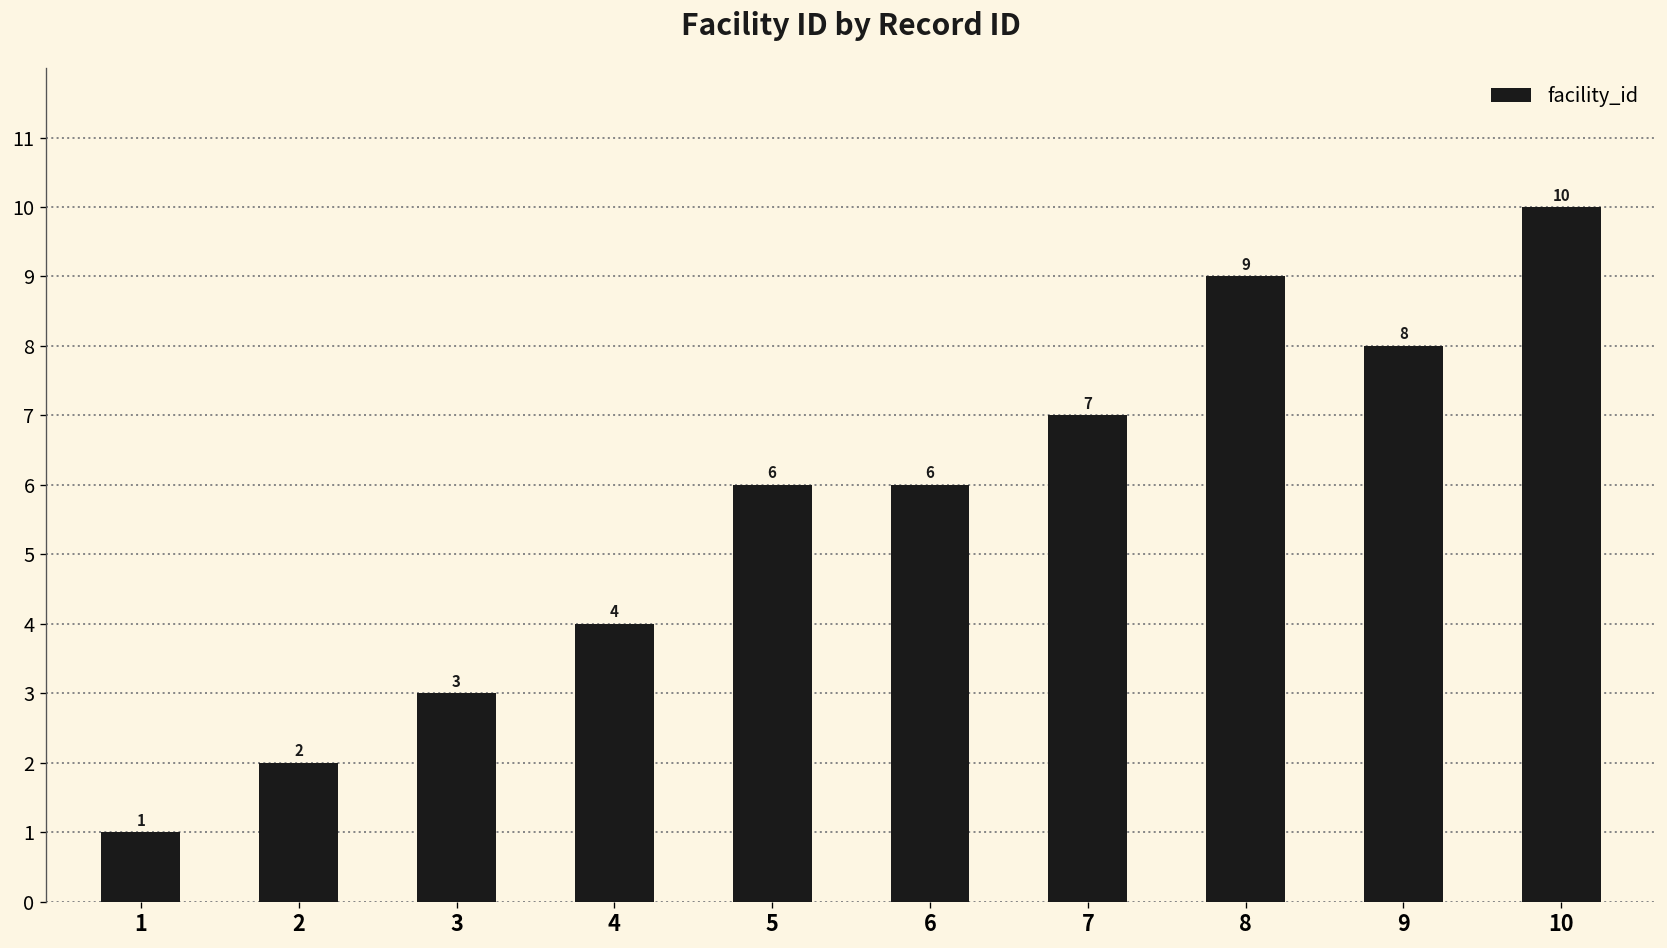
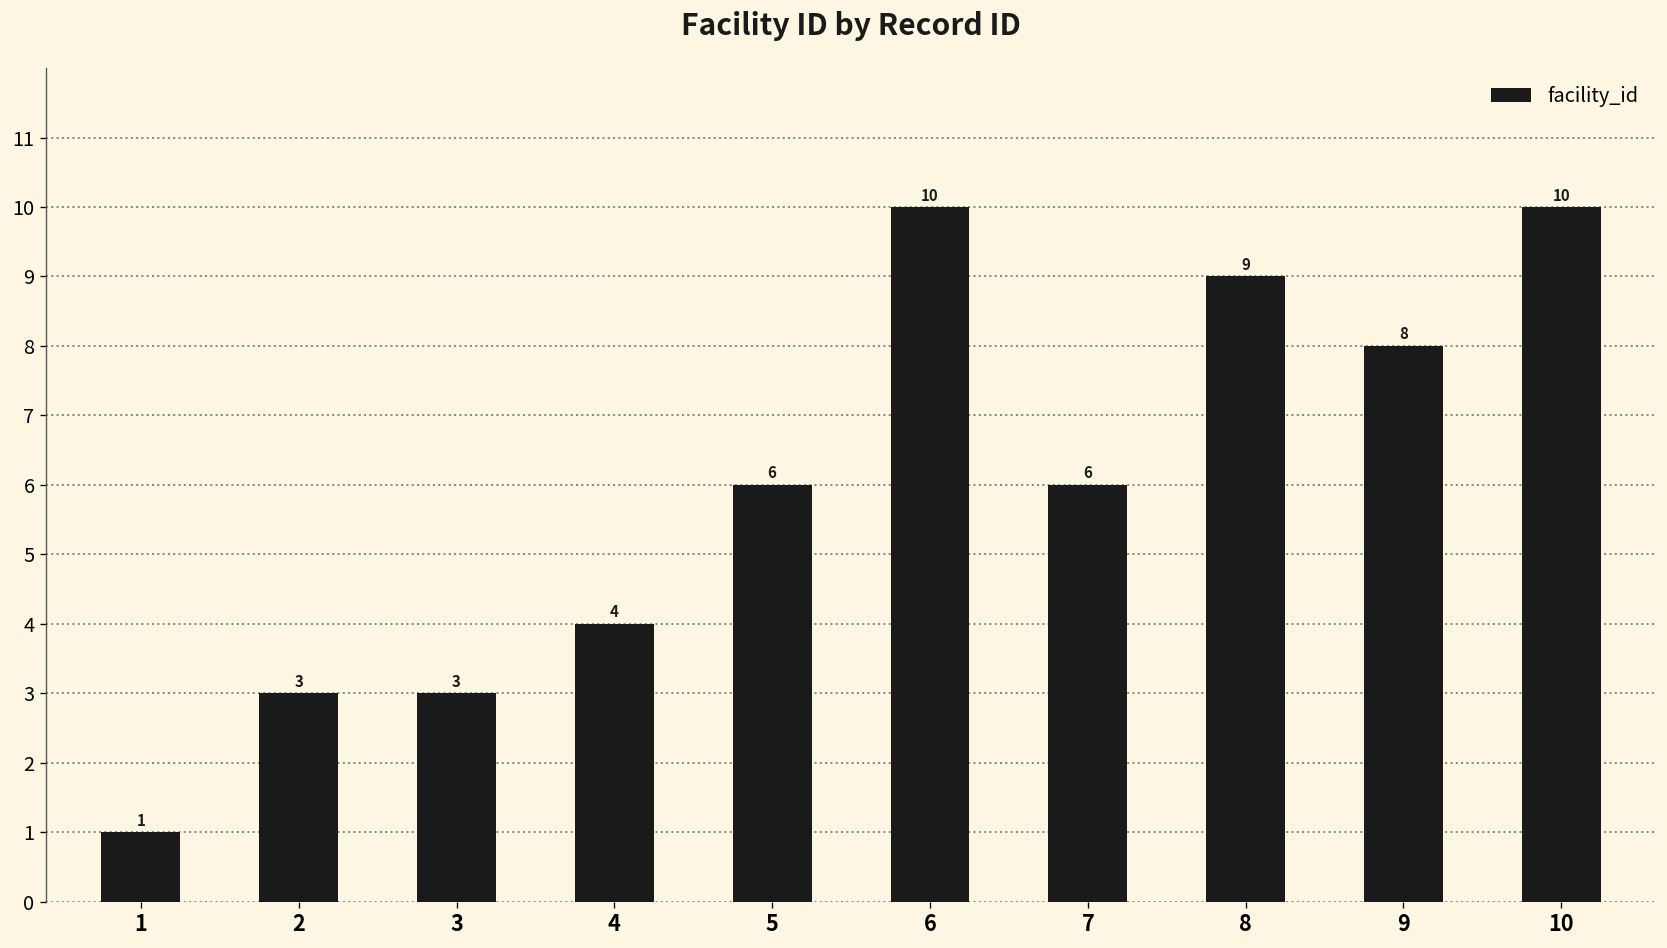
2: 2 -> 3
6: 6 -> 10
7: 7 -> 6
